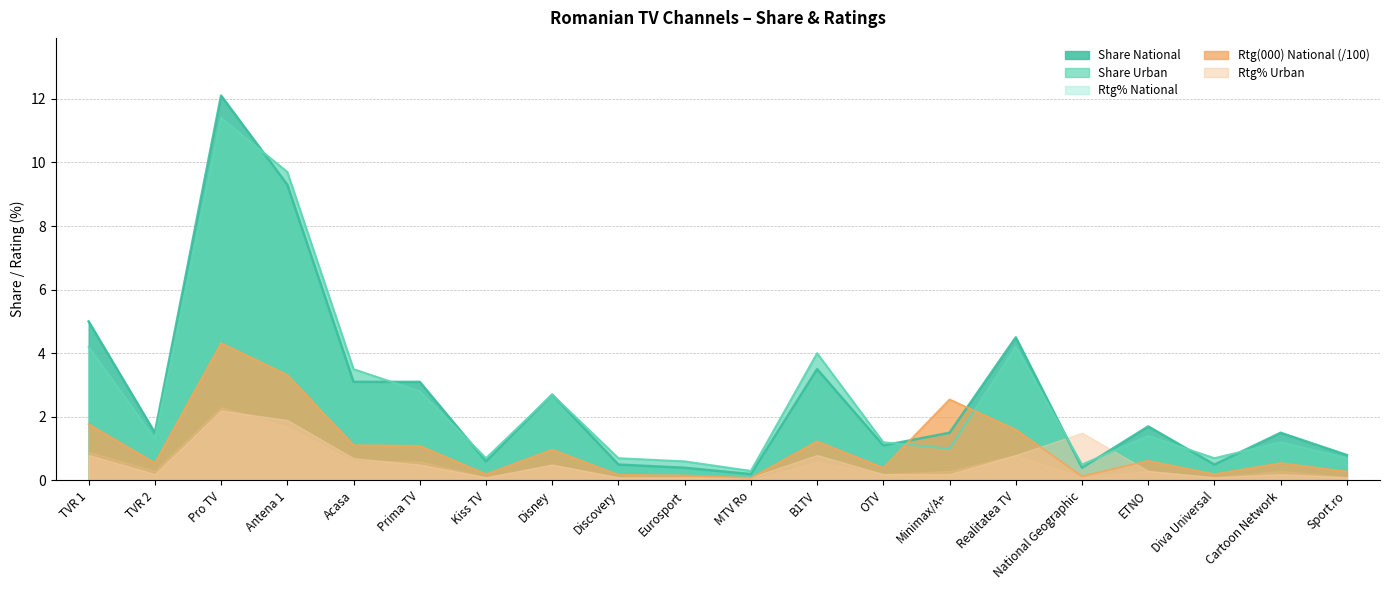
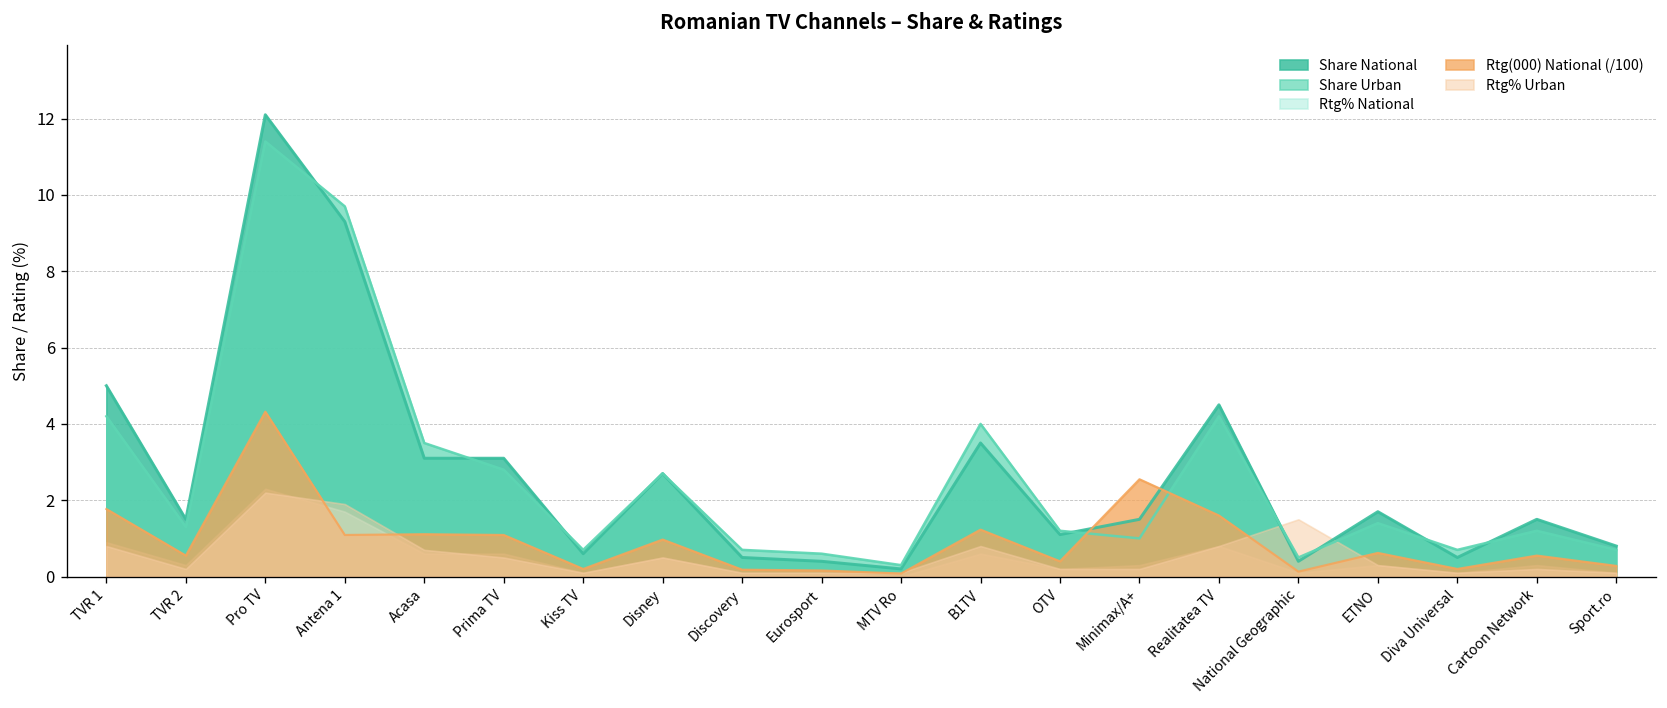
Rtg(000) National (/100), Antena 1: 3.3 -> 1.1
